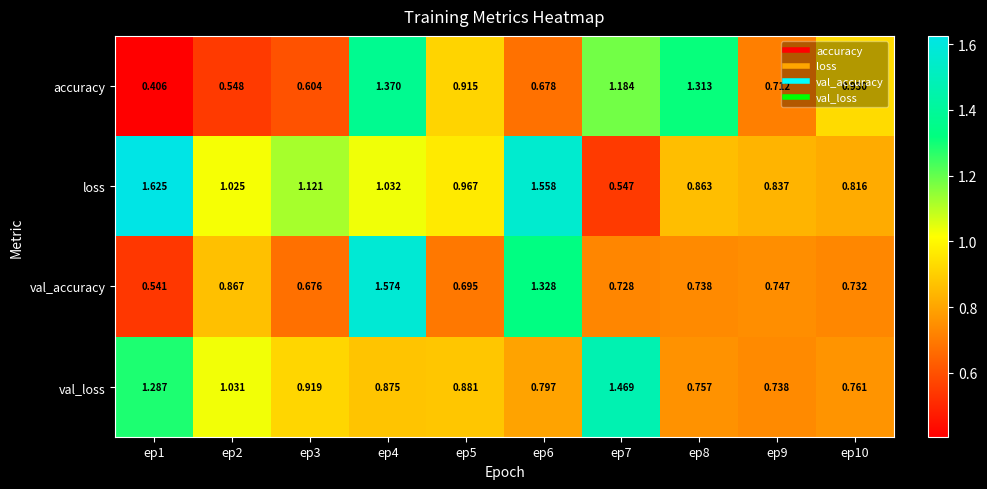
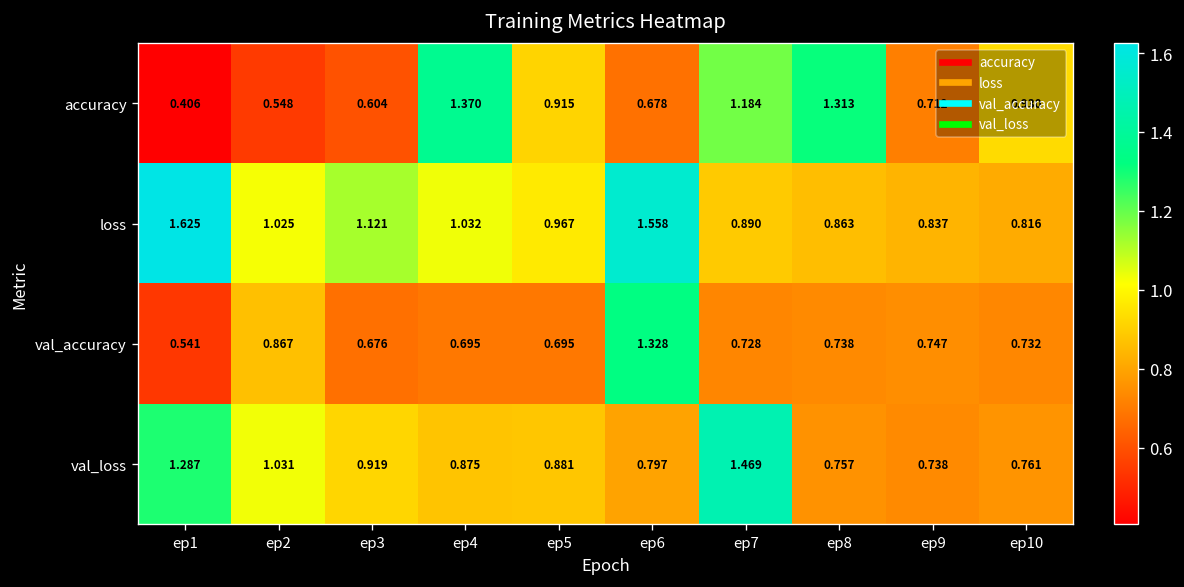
loss, ep7: 0.547 -> 0.890
val_accuracy, ep4: 1.574 -> 0.695
